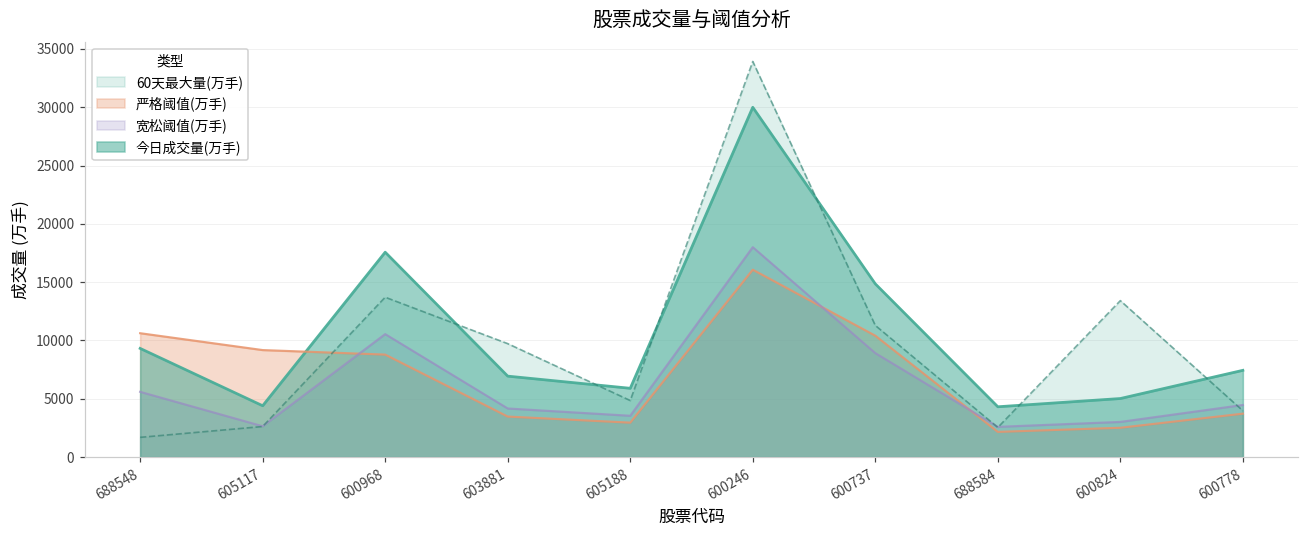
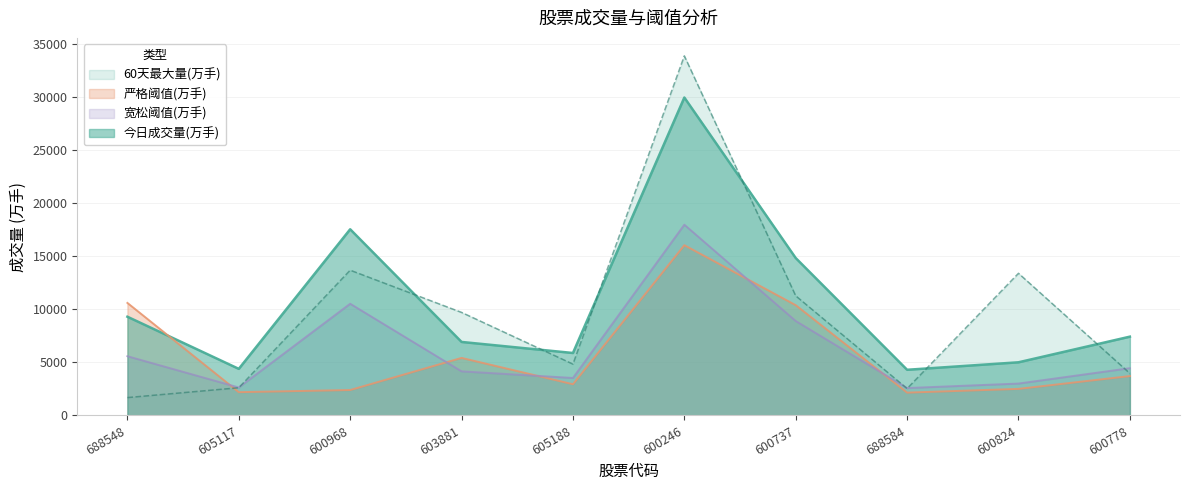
严格阈值(万手), 605117: 9200 -> 2200
严格阈值(万手), 600968: 8800 -> 2400
严格阈值(万手), 603881: 3500 -> 5400
